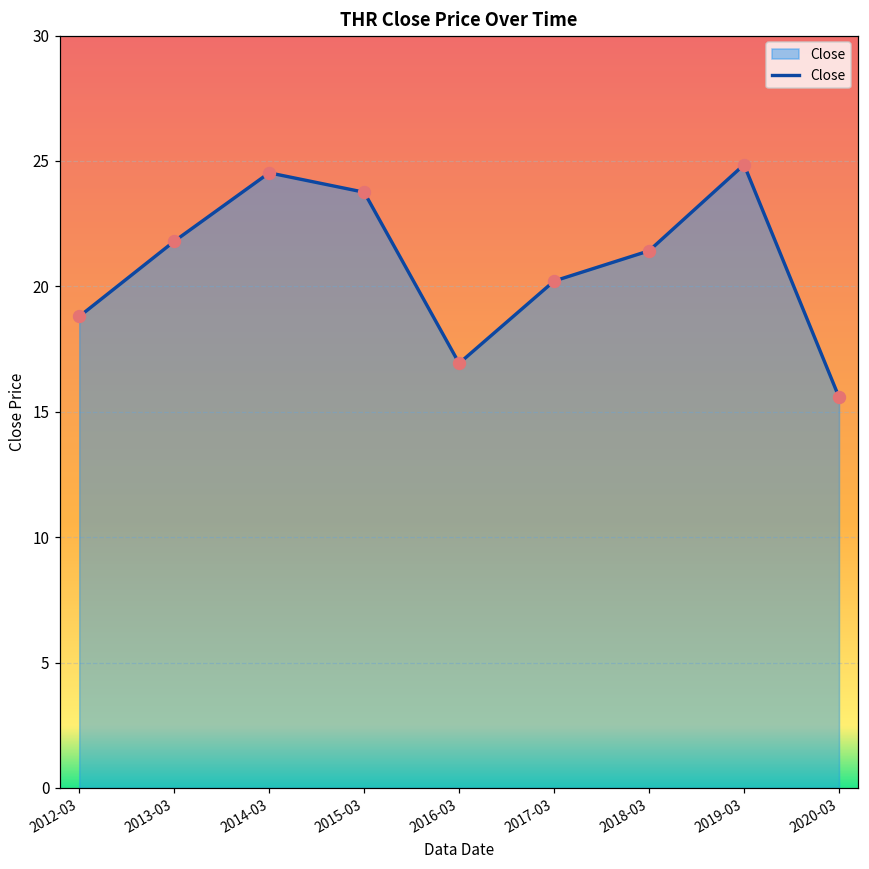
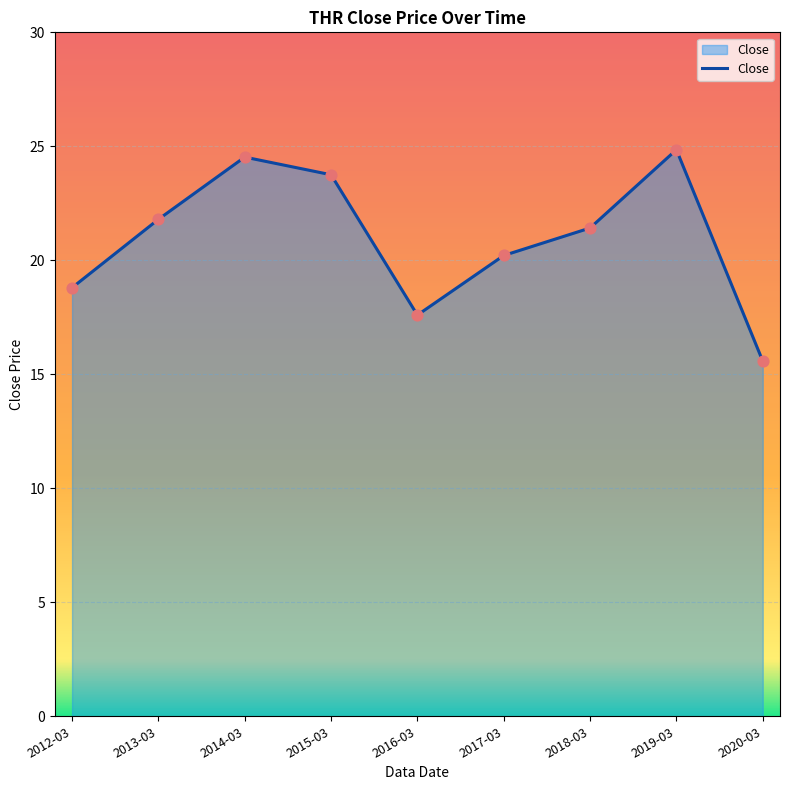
2016-03: 16.9 -> 17.6
